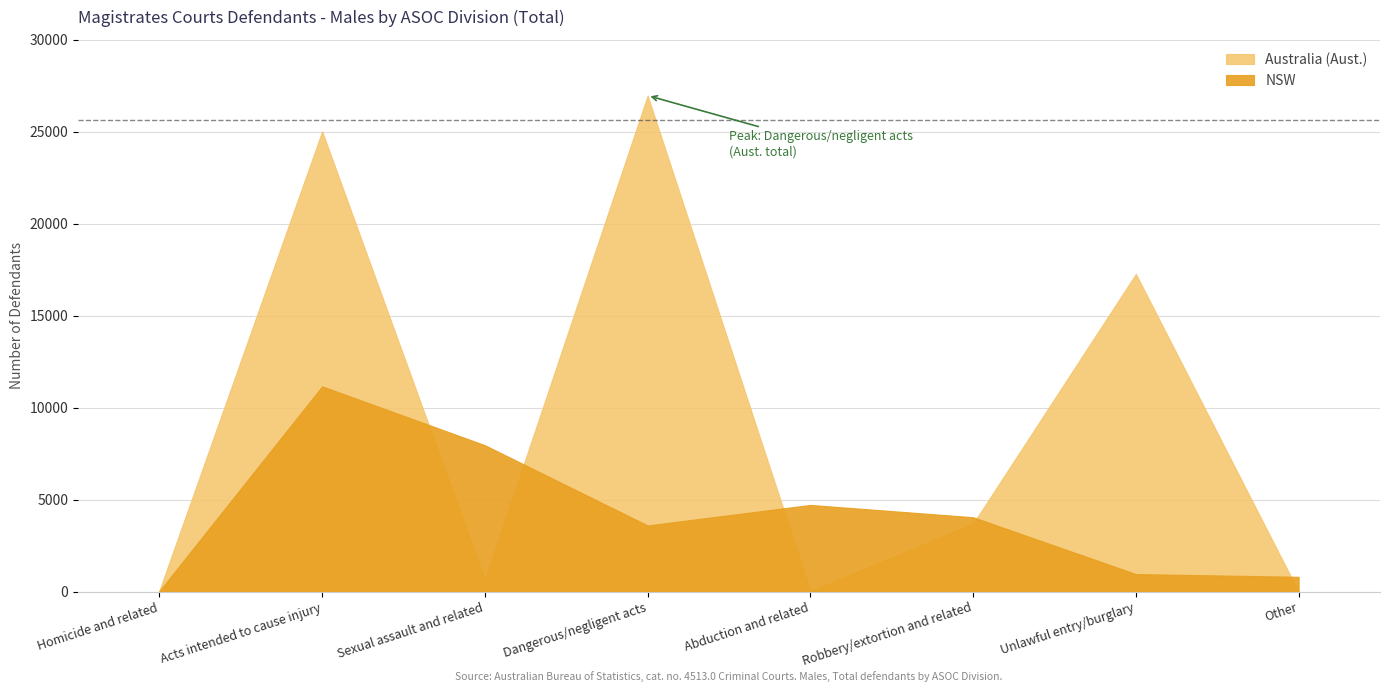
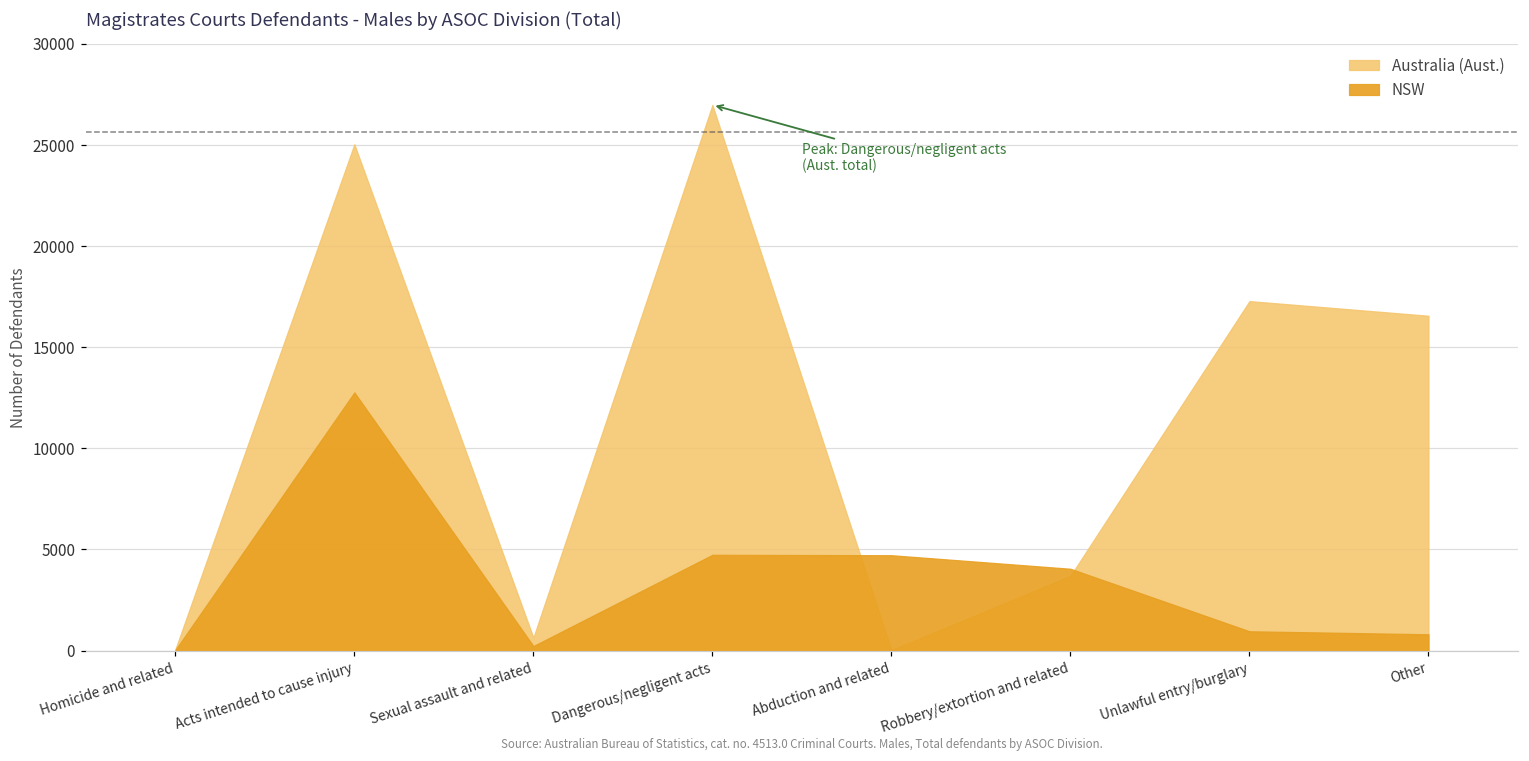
NSW, Acts intended to cause injury: 11200 -> 12800
NSW, Sexual assault and related: 8000 -> 200
NSW, Dangerous/negligent acts: 3600 -> 4700
Australia (Aust.), Other: 0 -> 16600
